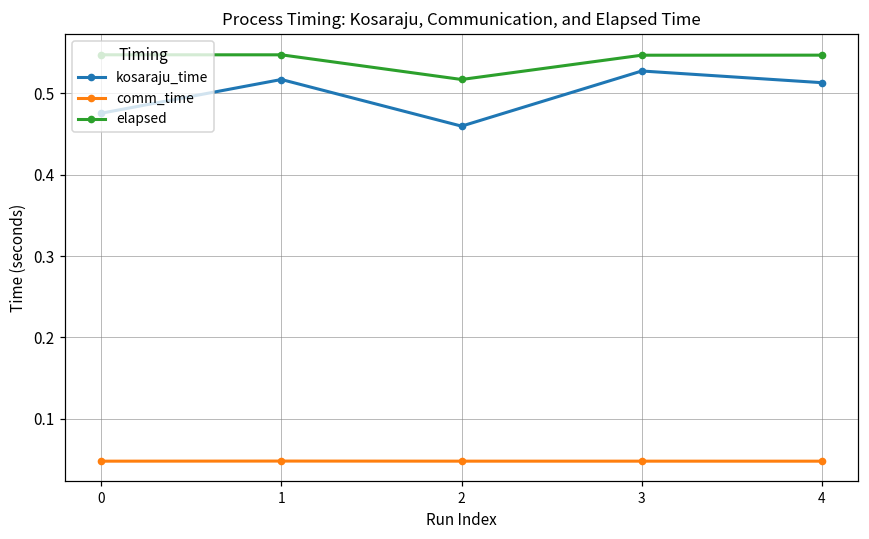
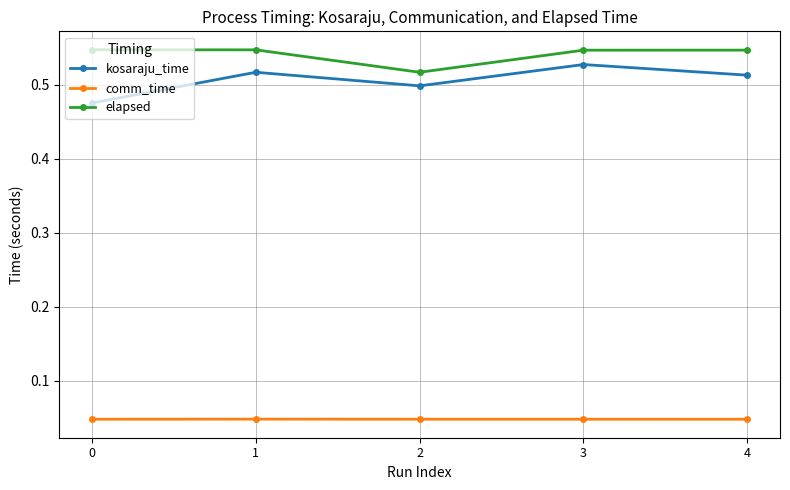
kosaraju_time, 2: 0.46 -> 0.50
